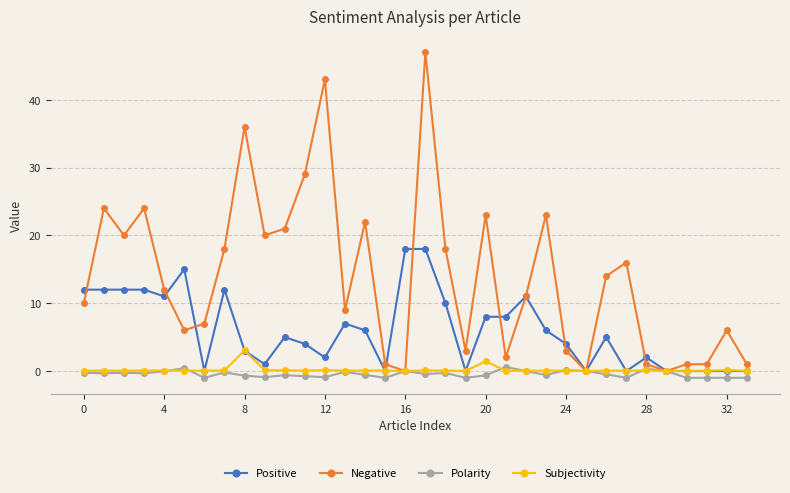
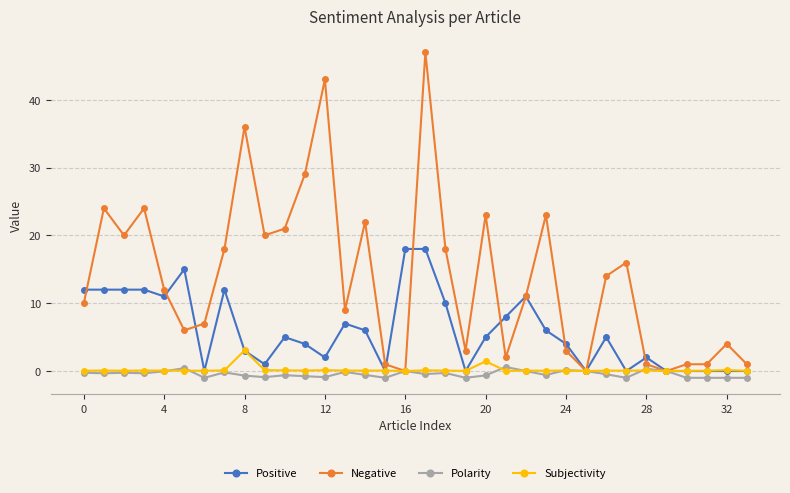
Positive, 20: 8 -> 5
Negative, 32: 6 -> 4
